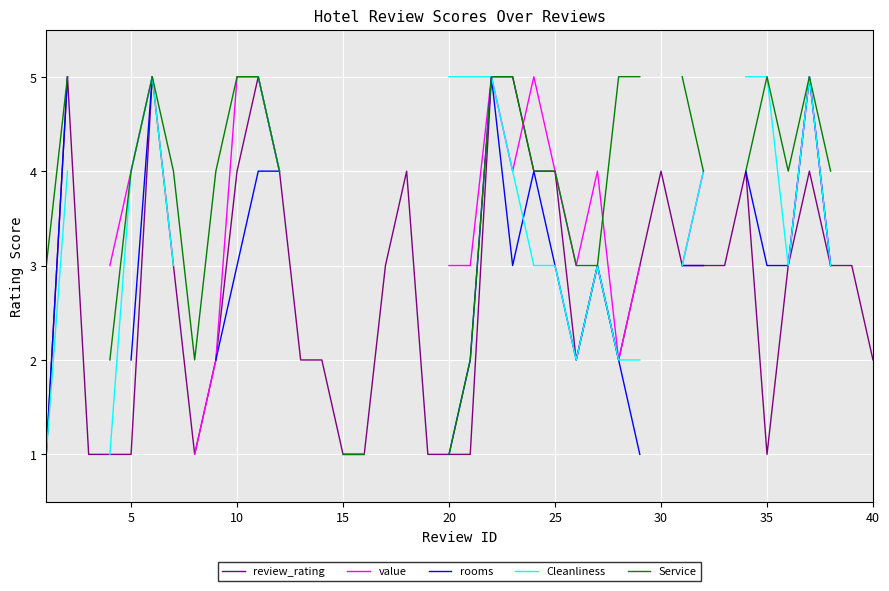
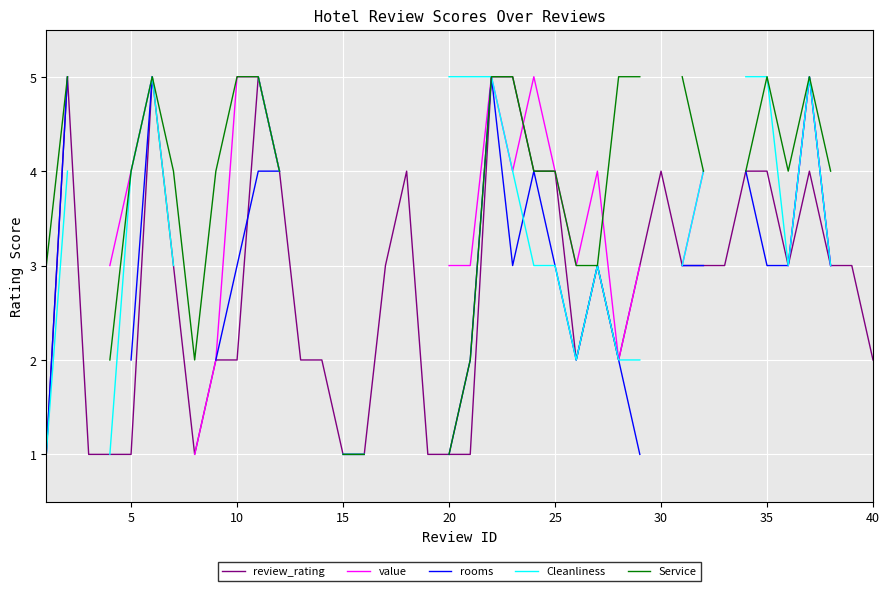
review_rating, 10: 4 -> 2
review_rating, 35: 1 -> 4
